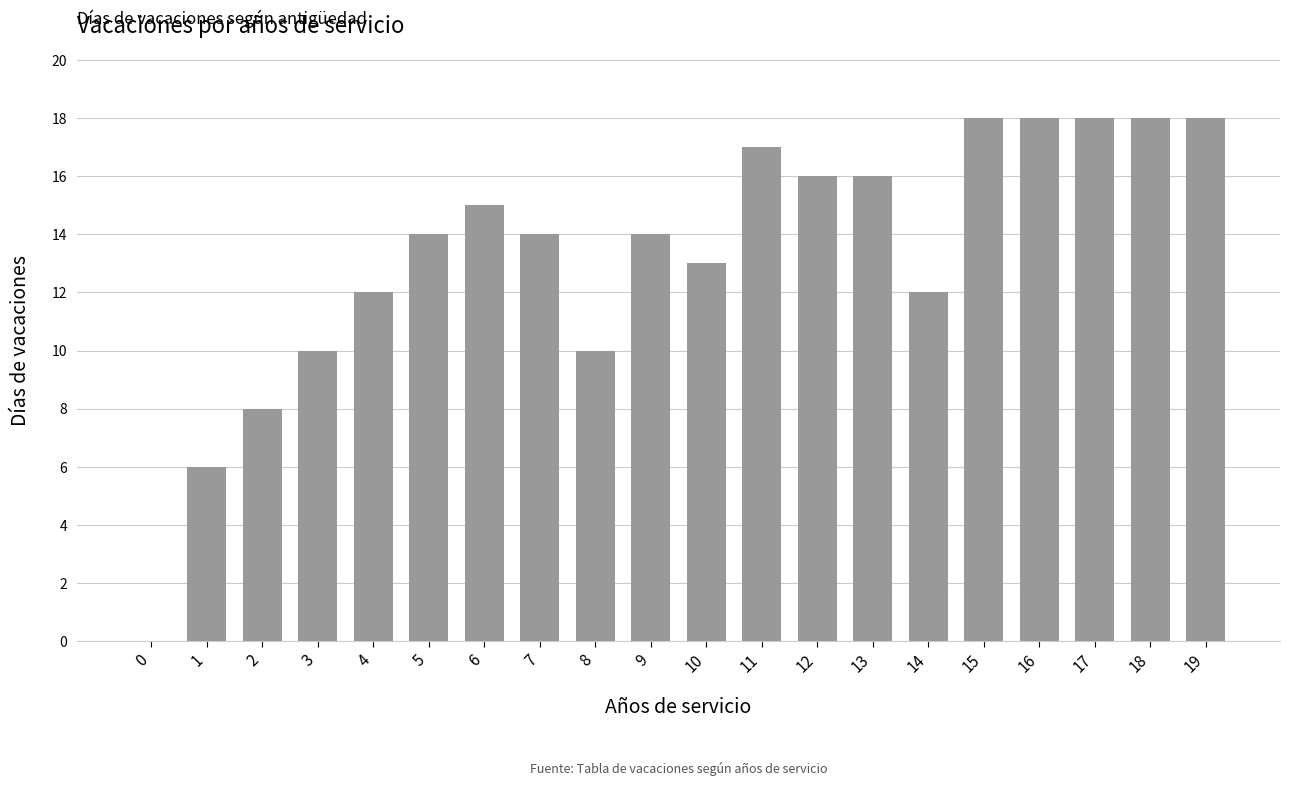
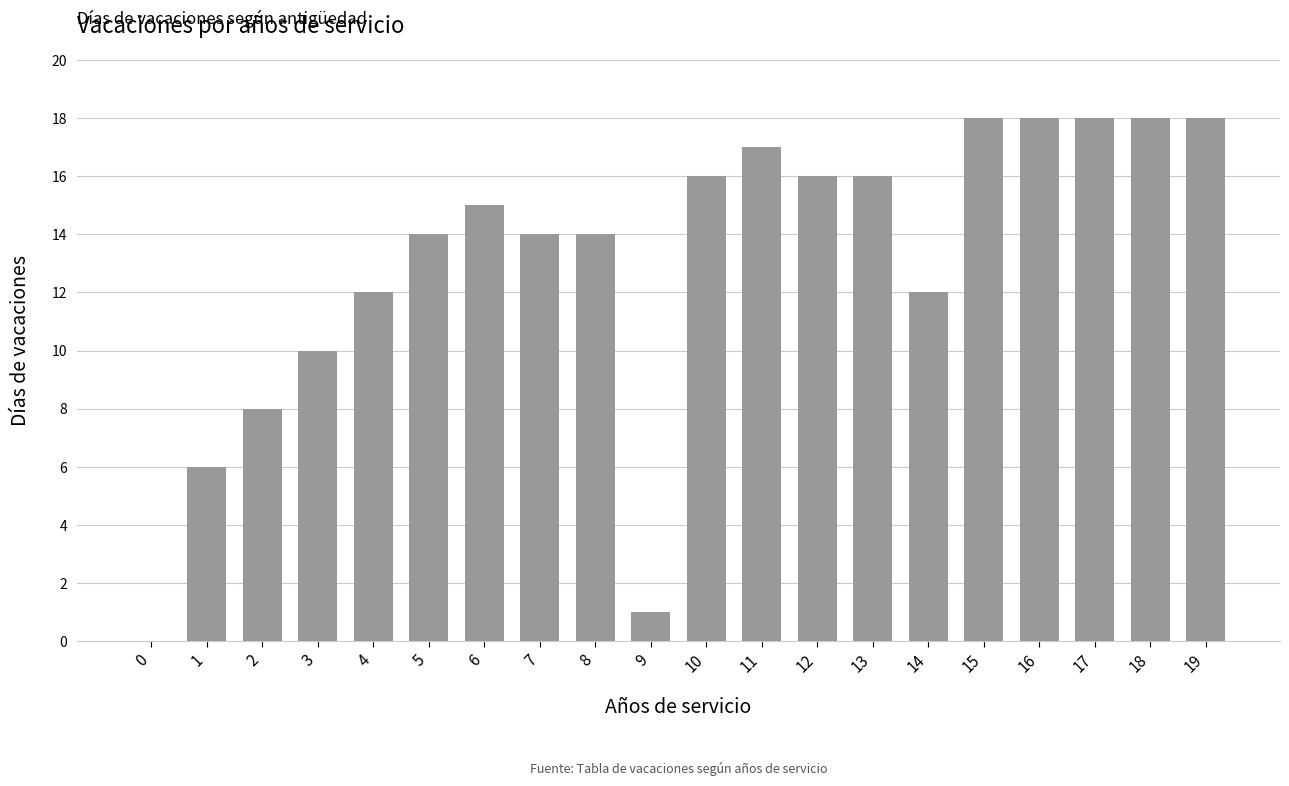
8: 10 -> 14
9: 14 -> 1
10: 13 -> 16
